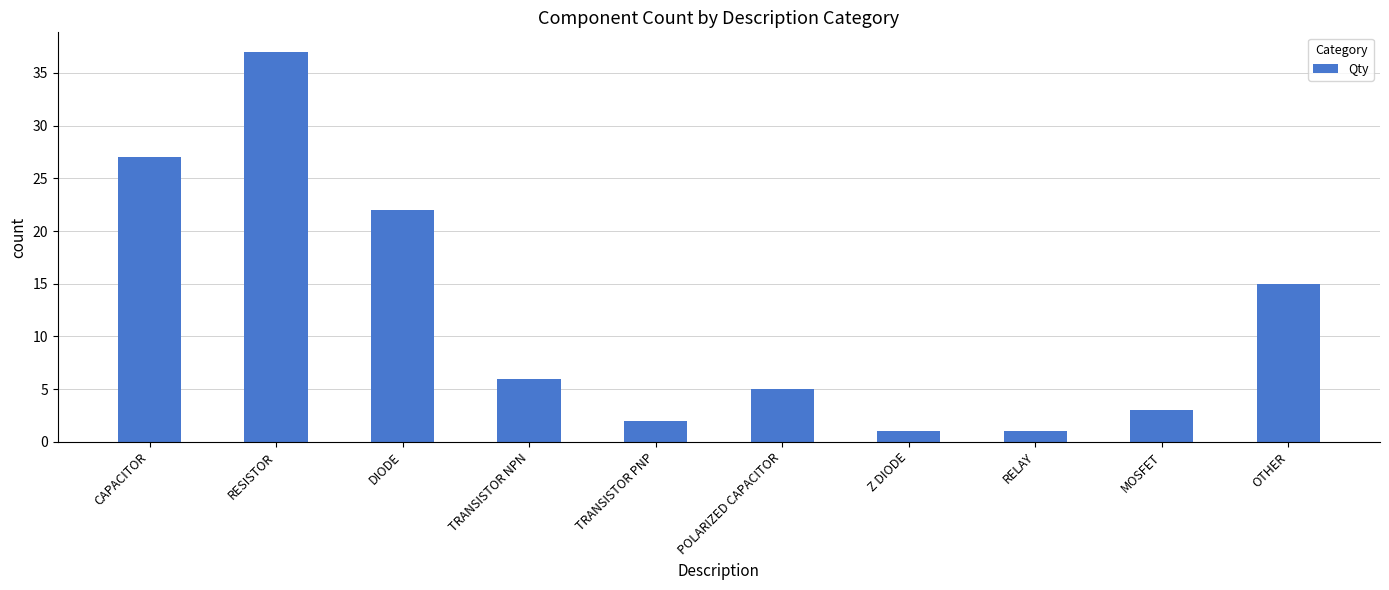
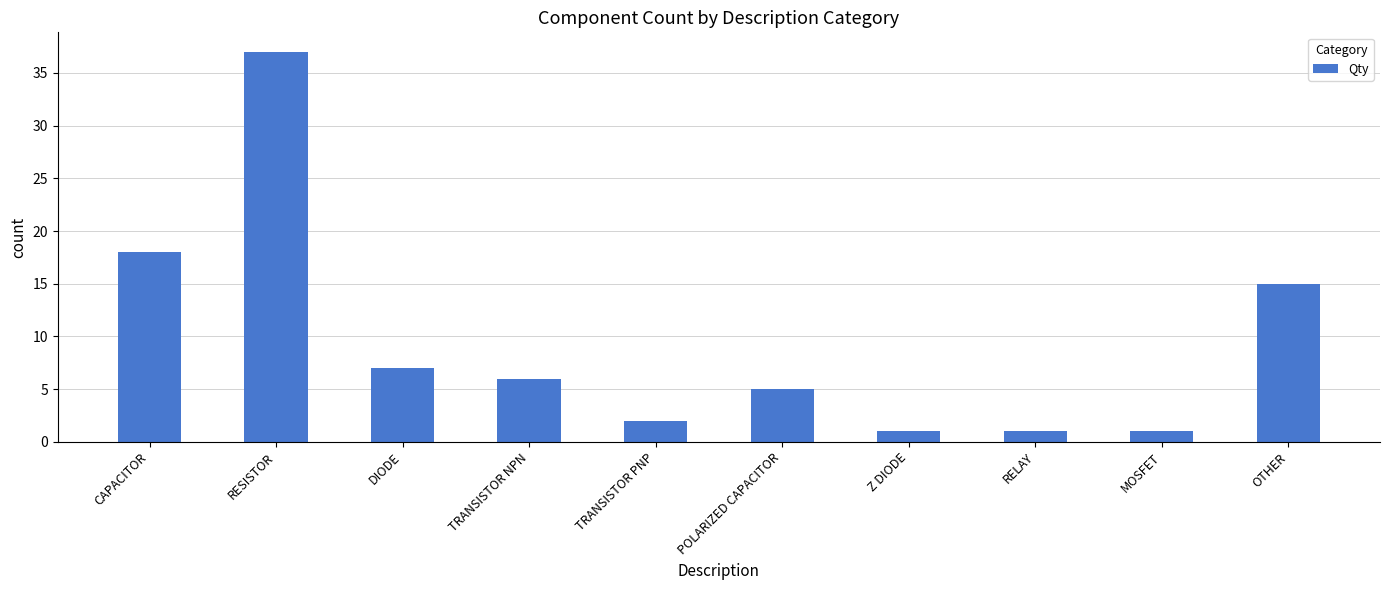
CAPACITOR: 27 -> 18
DIODE: 22 -> 7
MOSFET: 3 -> 1
